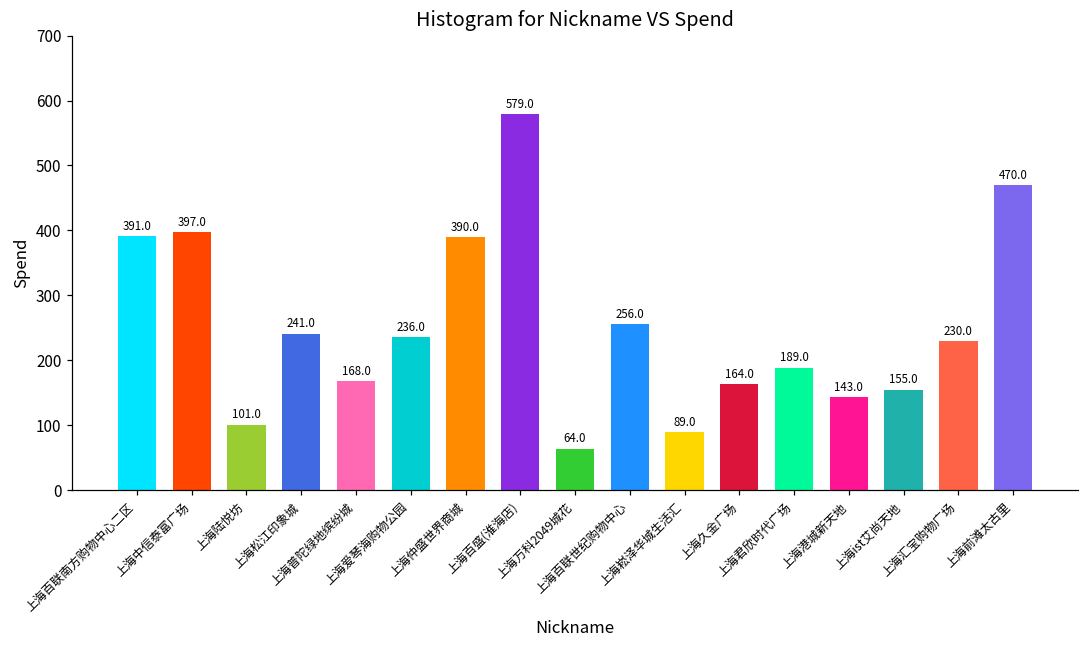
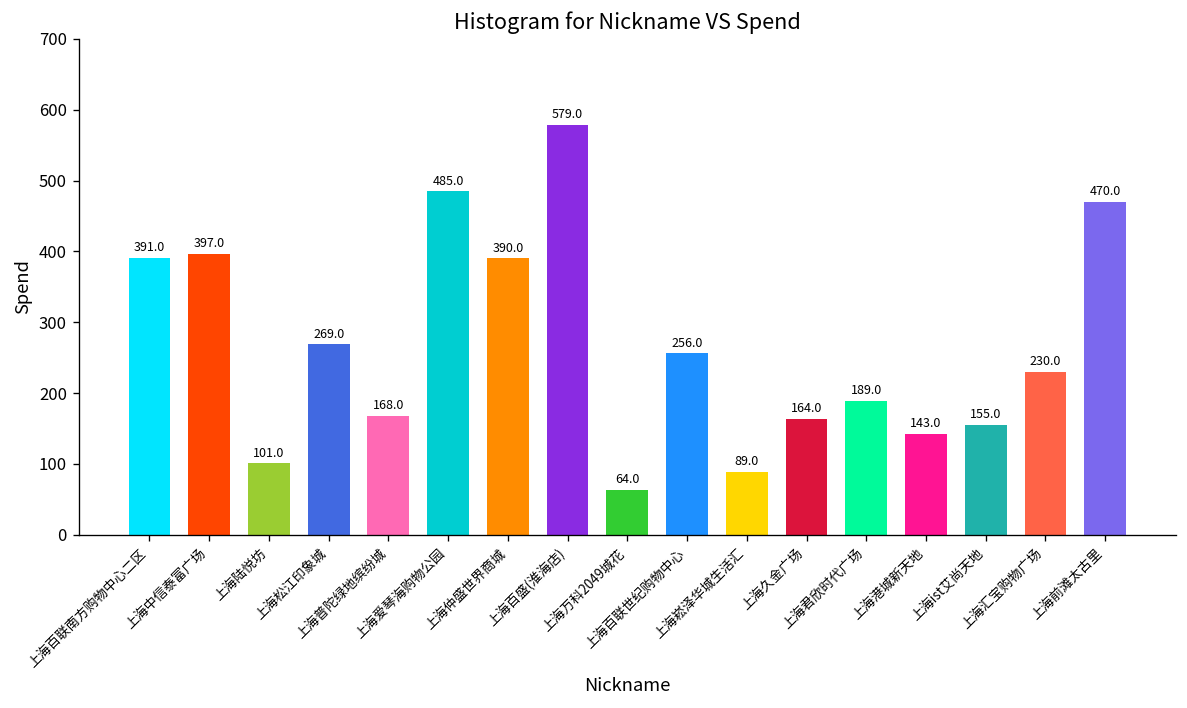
上海松江印象城: 241.0 -> 269.0
上海爱琴海购物公园: 236.0 -> 485.0
